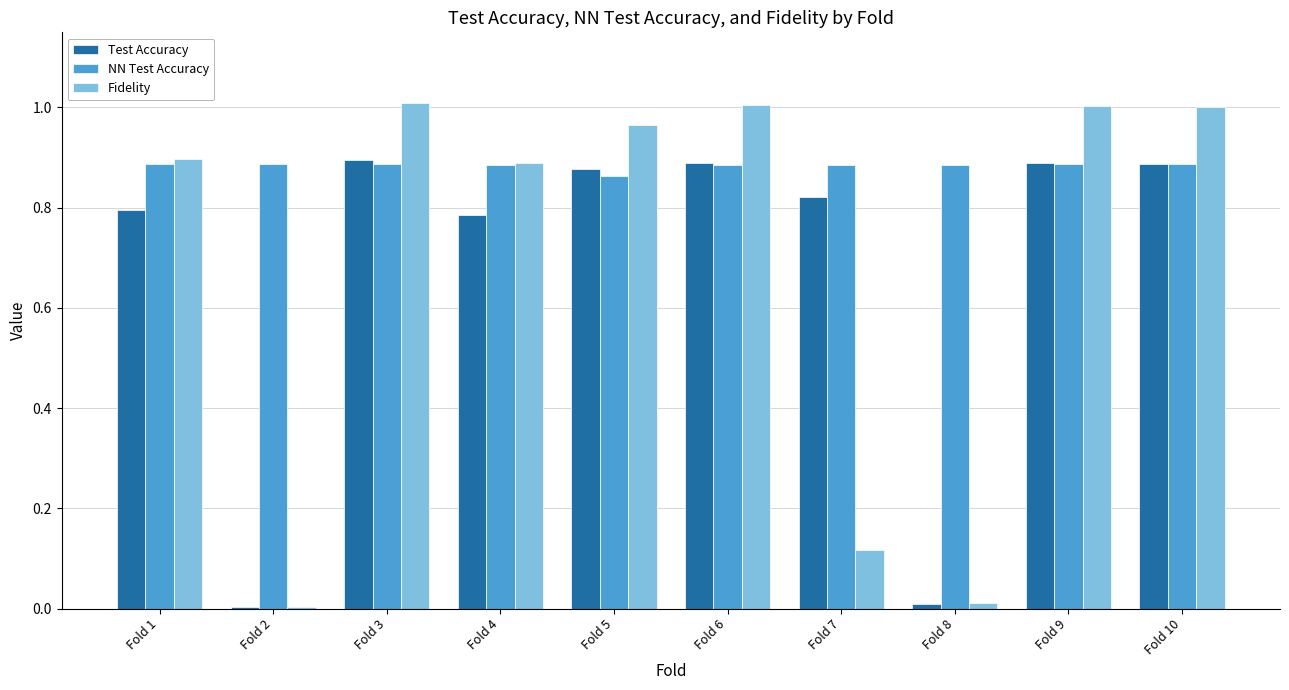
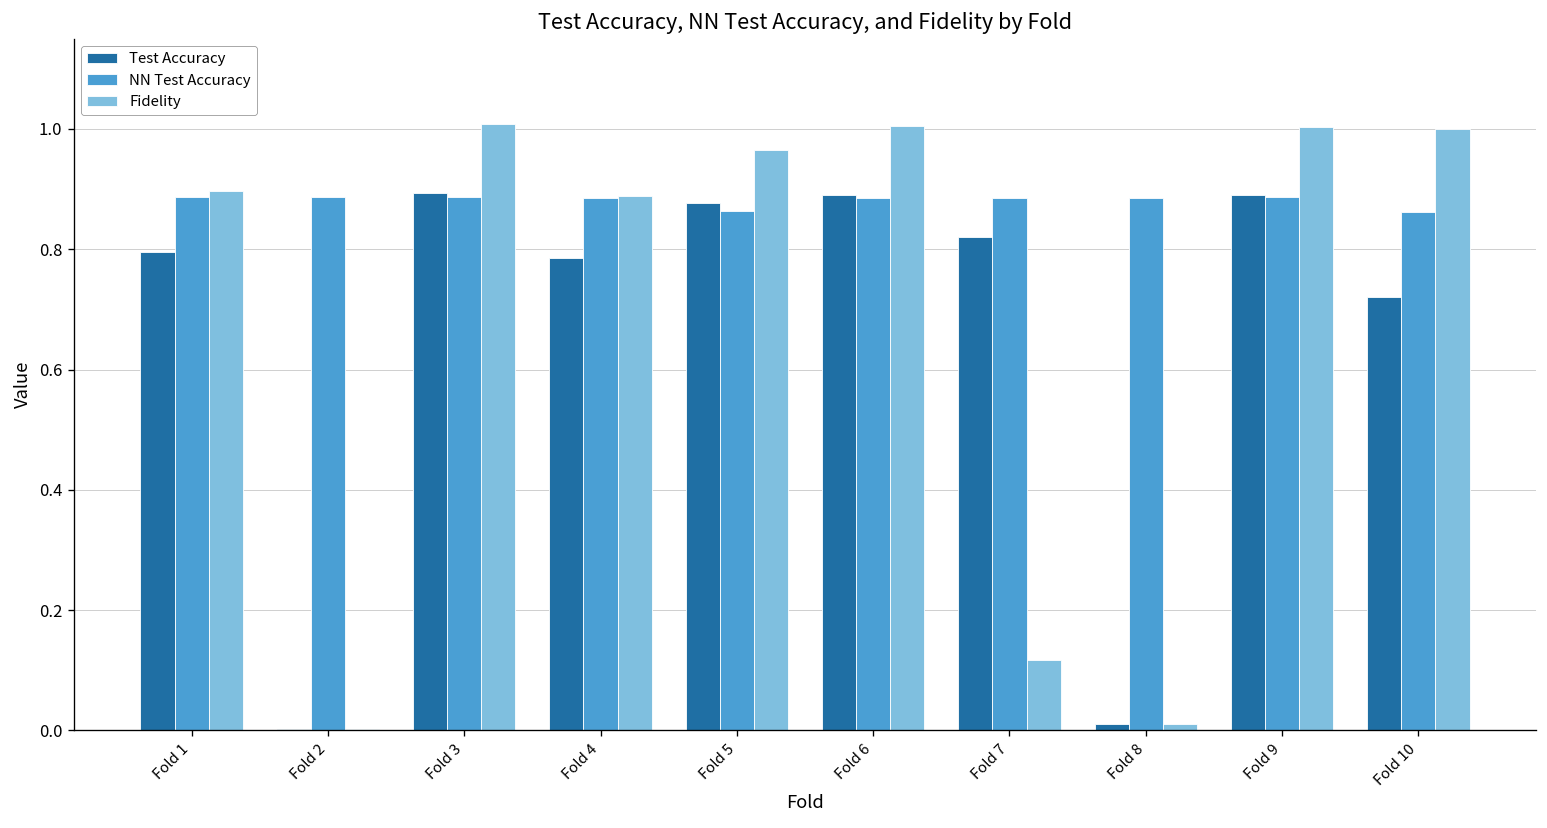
Test Accuracy, Fold 10: 0.89 -> 0.72
NN Test Accuracy, Fold 10: 0.89 -> 0.86
